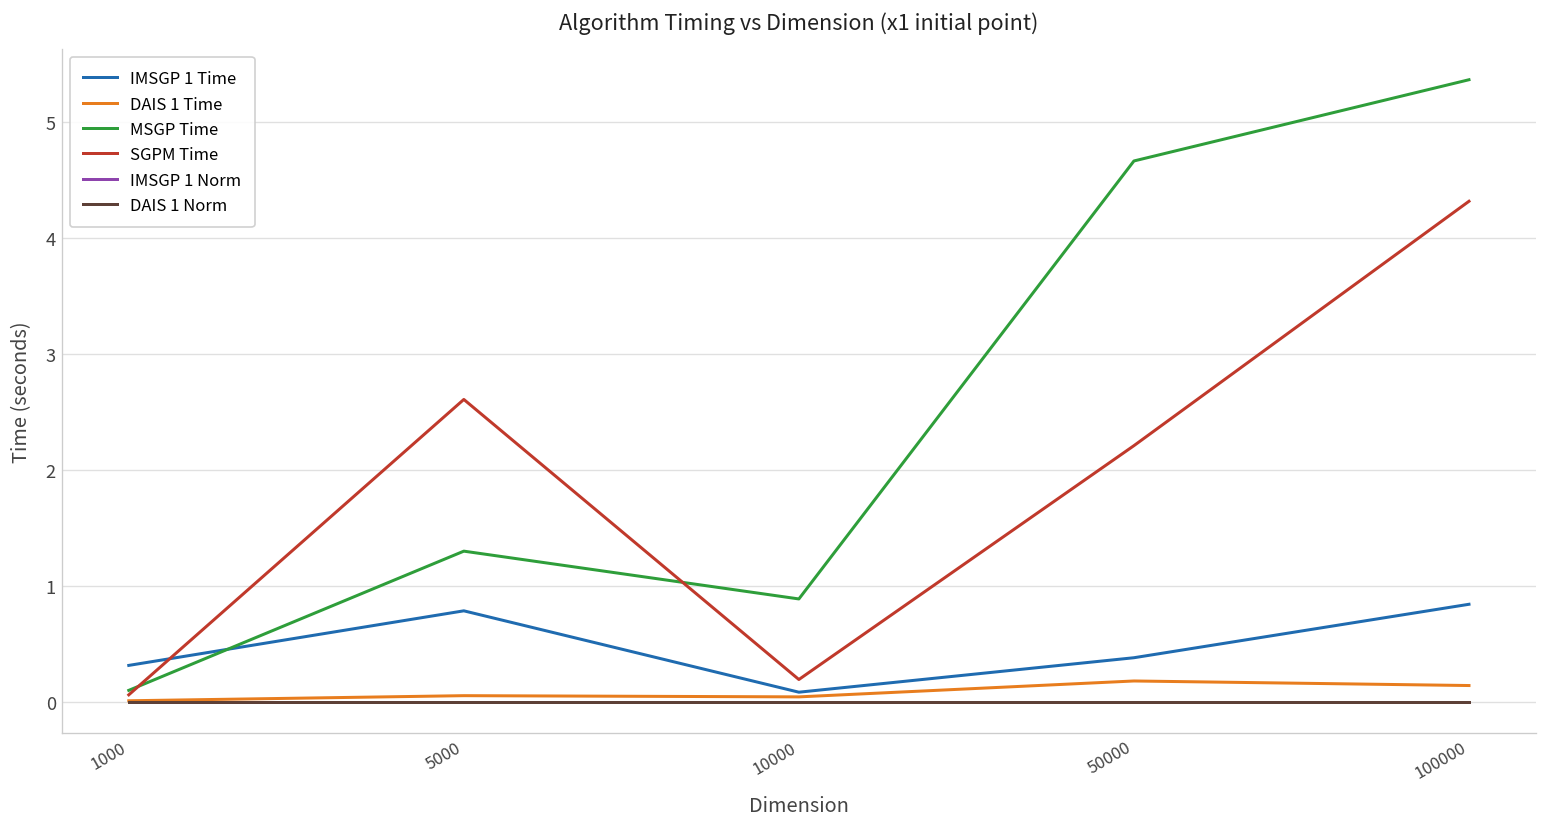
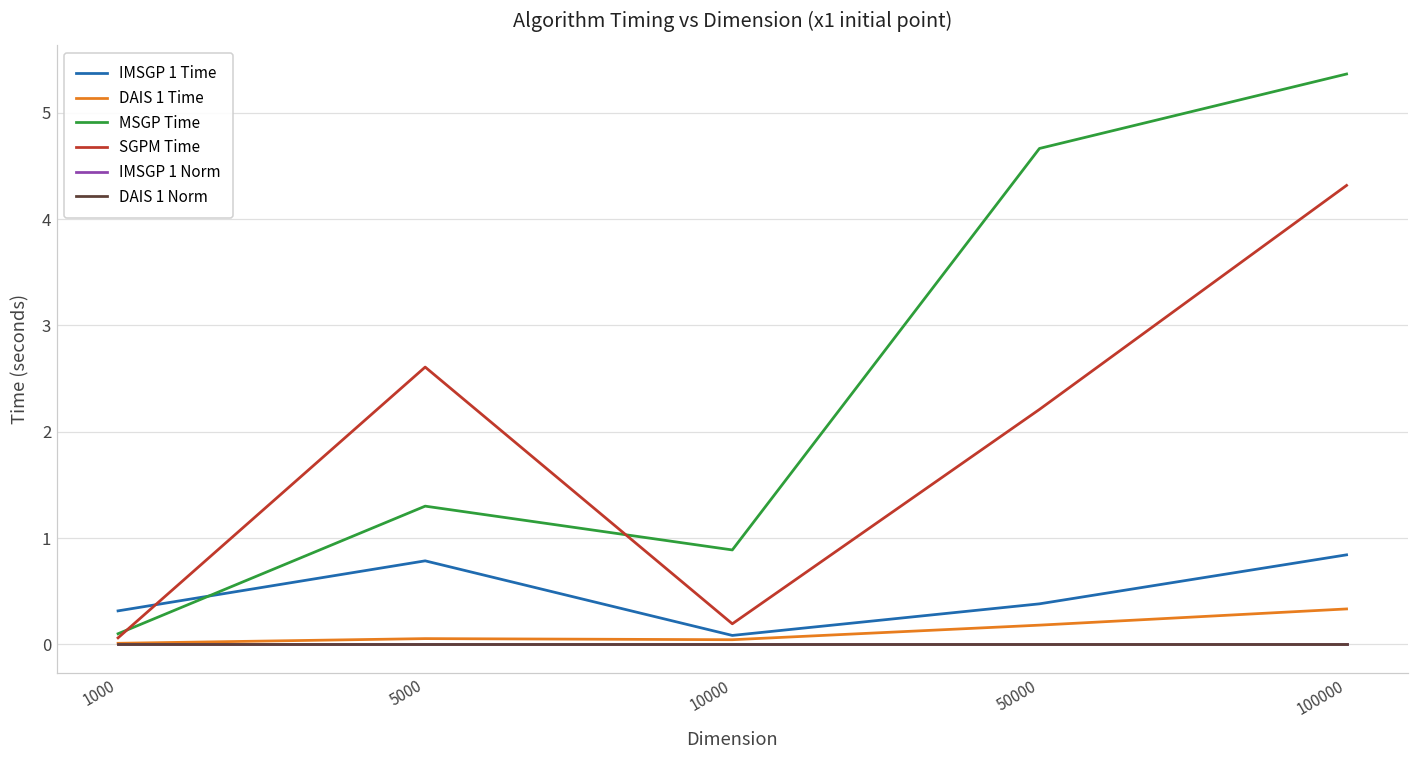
DAIS 1 Time, 100000: 0.1 -> 0.3
